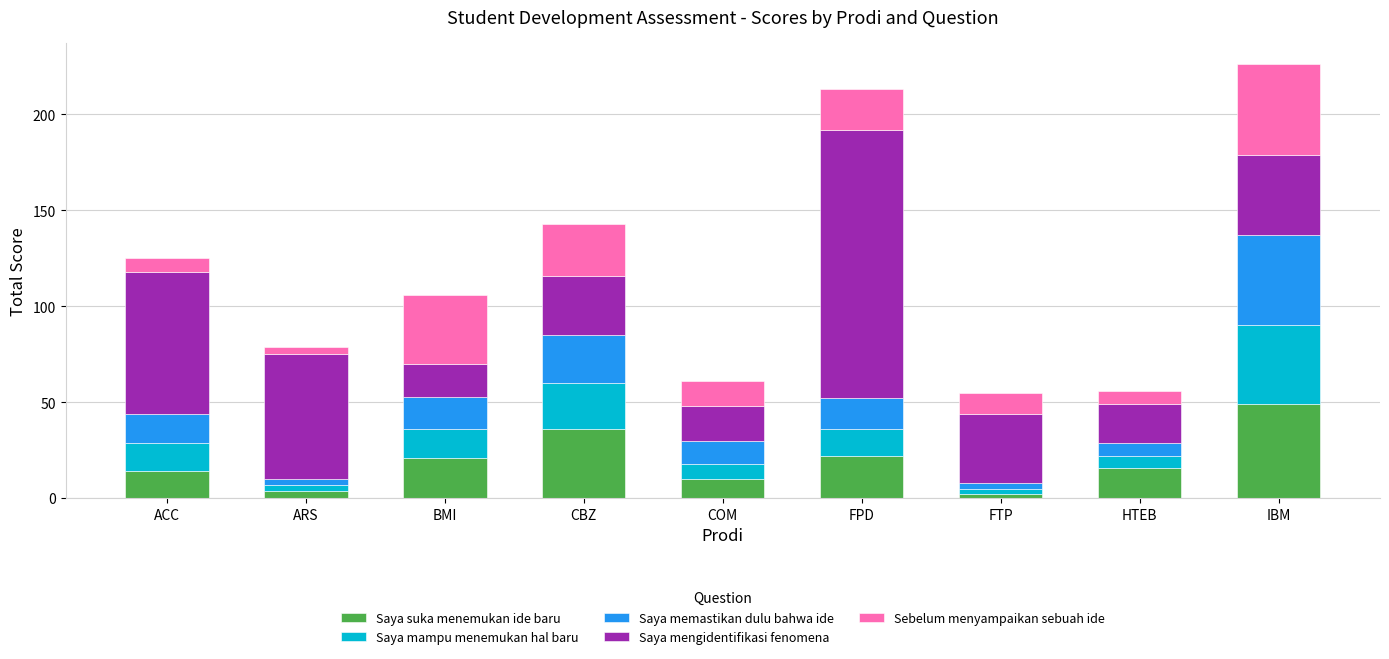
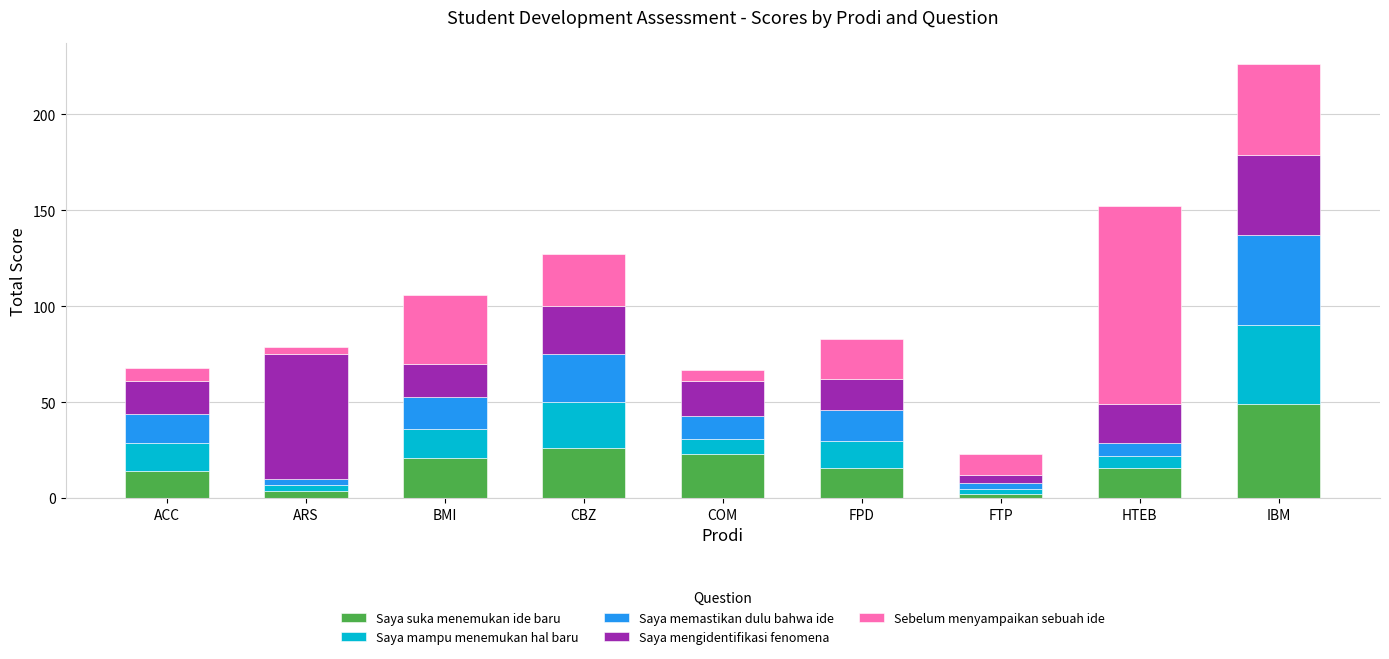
Saya mengidentifikasi fenomena, ACC: 74 -> 17
Saya suka menemukan ide baru, CBZ: 36 -> 26
Saya mengidentifikasi fenomena, CBZ: 31 -> 25
Saya suka menemukan ide baru, COM: 10 -> 23
Sebelum menyampaikan sebuah ide, COM: 13 -> 6
Saya suka menemukan ide baru, FPD: 22 -> 16
Saya mengidentifikasi fenomena, FPD: 140 -> 16
Saya mengidentifikasi fenomena, FTP: 36 -> 4
Sebelum menyampaikan sebuah ide, HTEB: 7 -> 103
